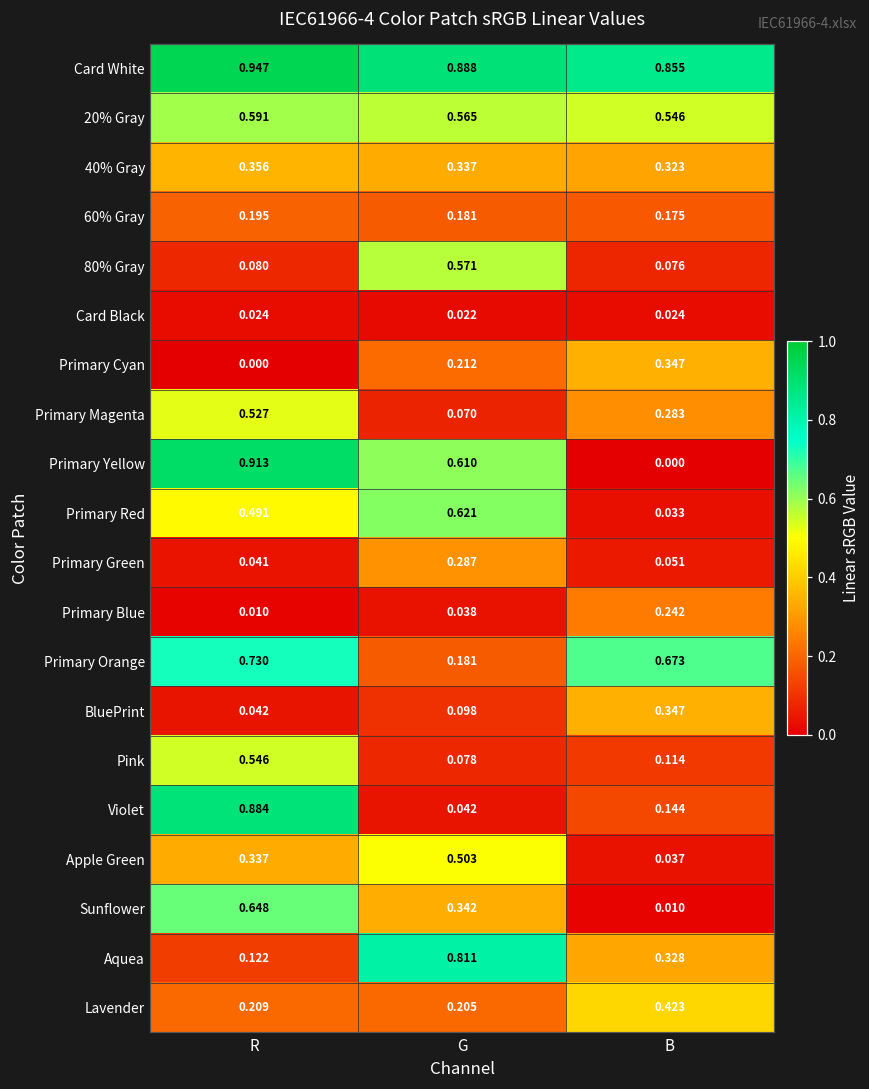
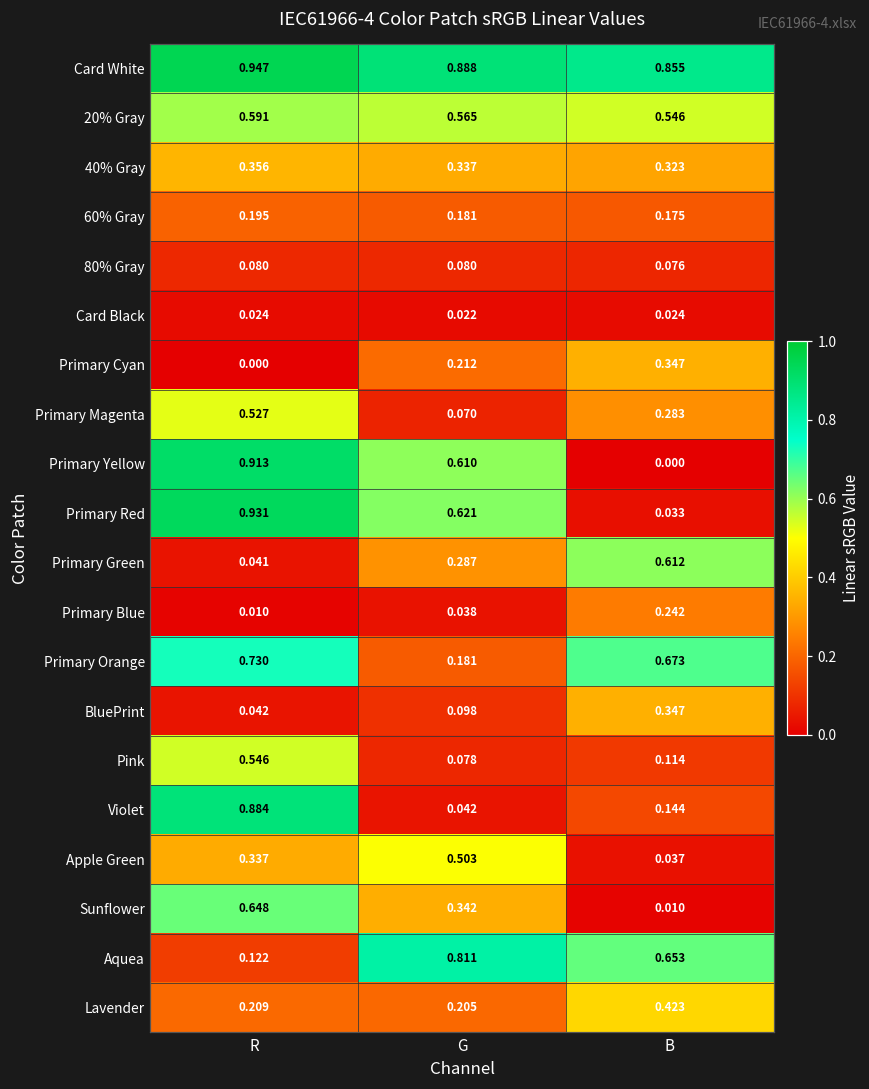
80% Gray, G: 0.571 -> 0.080
Primary Red, R: 0.491 -> 0.931
Primary Green, B: 0.051 -> 0.612
Aquea, B: 0.328 -> 0.653
